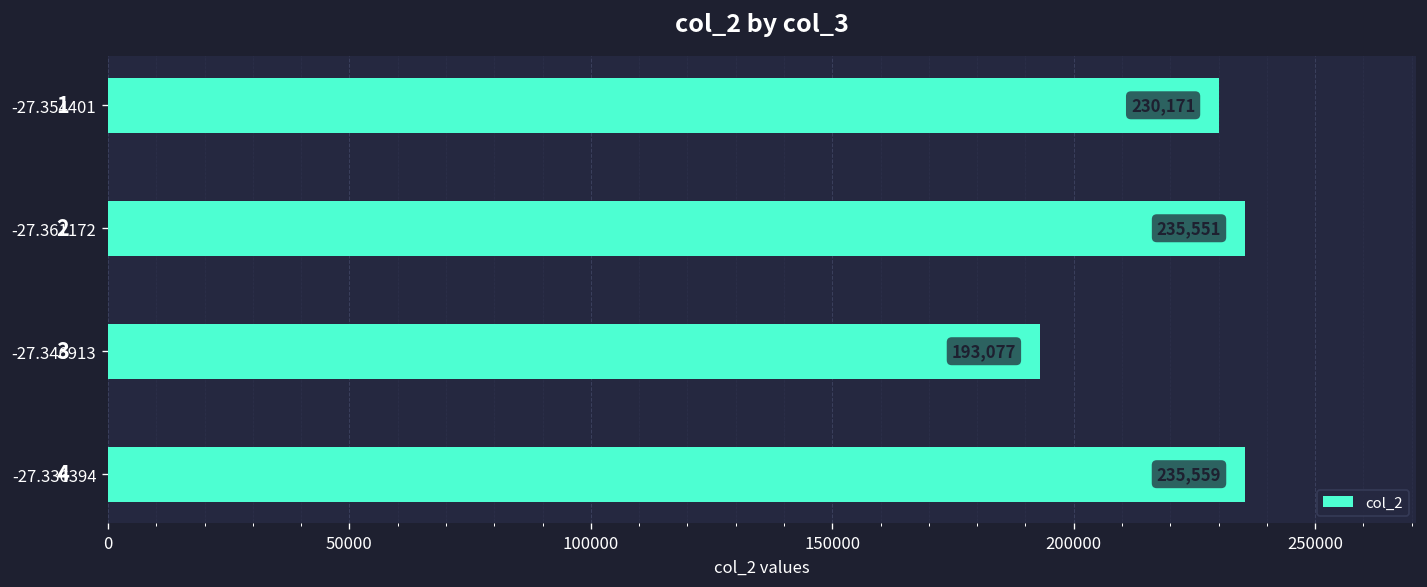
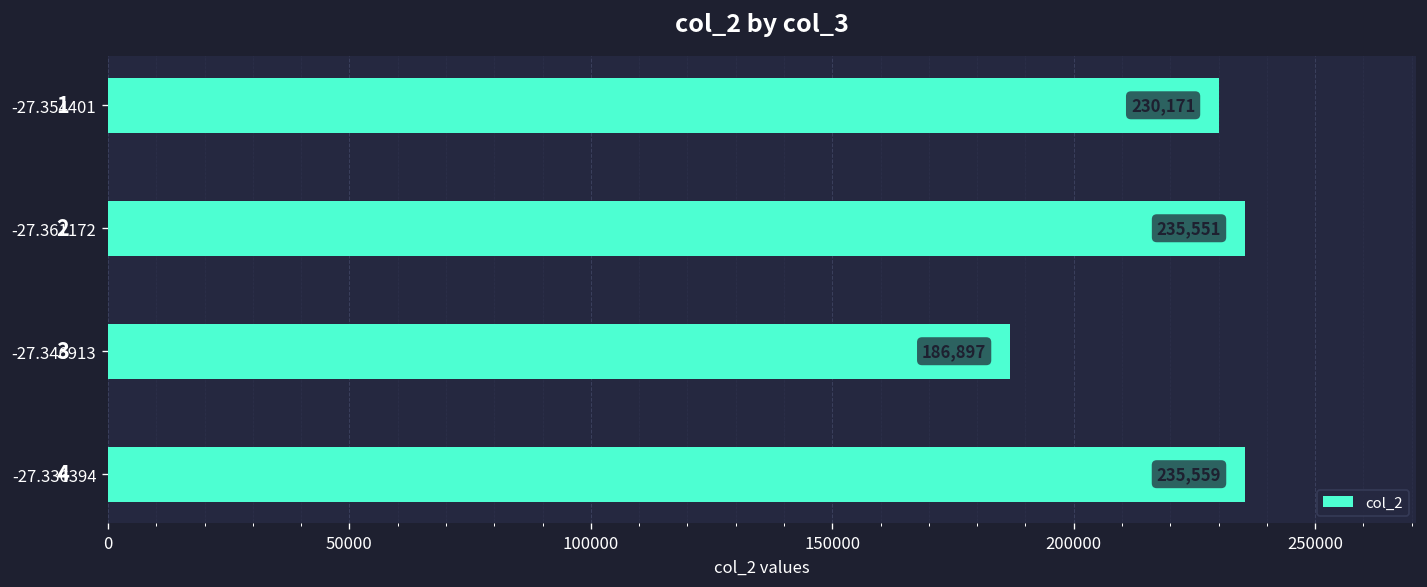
-27.346913: 193,077 -> 186,897
